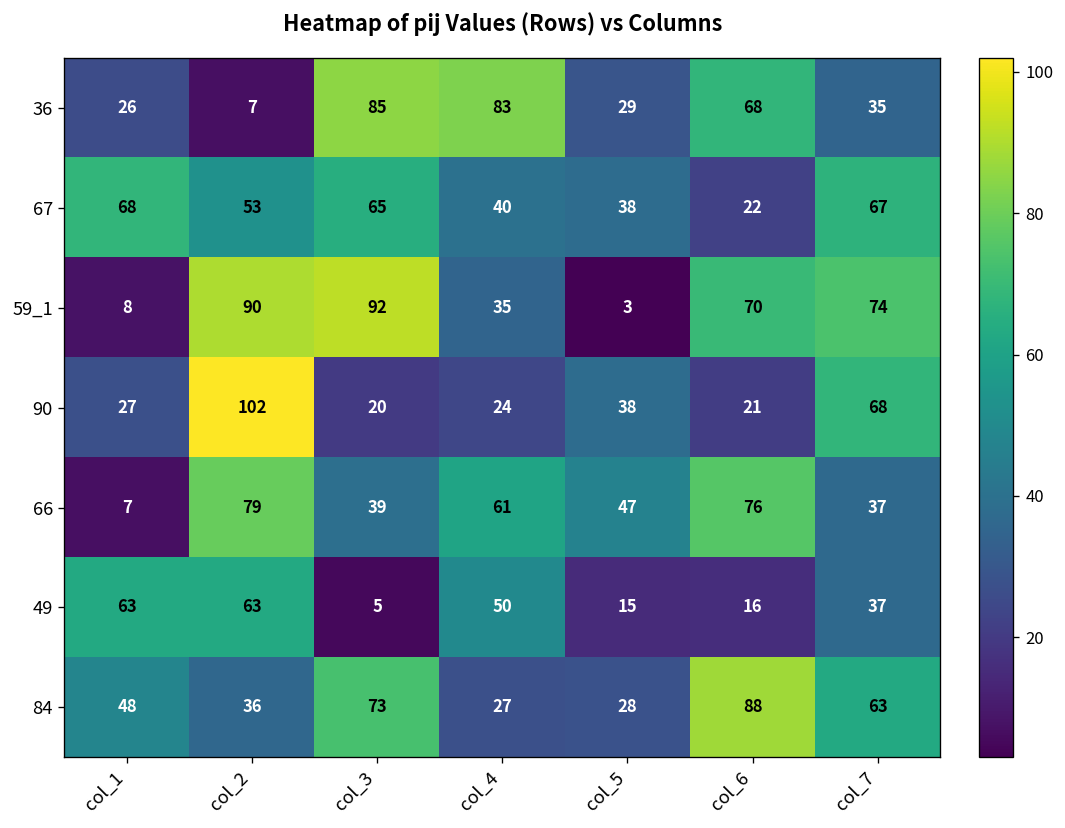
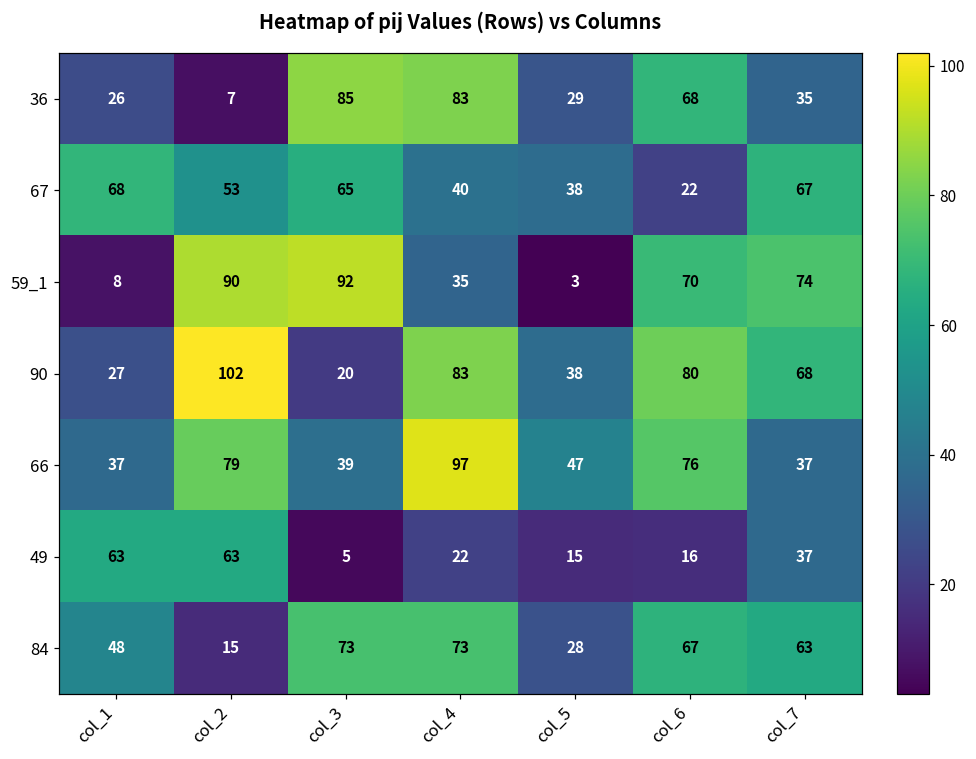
90, col_4: 24 -> 83
90, col_6: 21 -> 80
66, col_1: 7 -> 37
66, col_4: 61 -> 97
49, col_4: 50 -> 22
84, col_2: 36 -> 15
84, col_4: 27 -> 73
84, col_6: 88 -> 67
